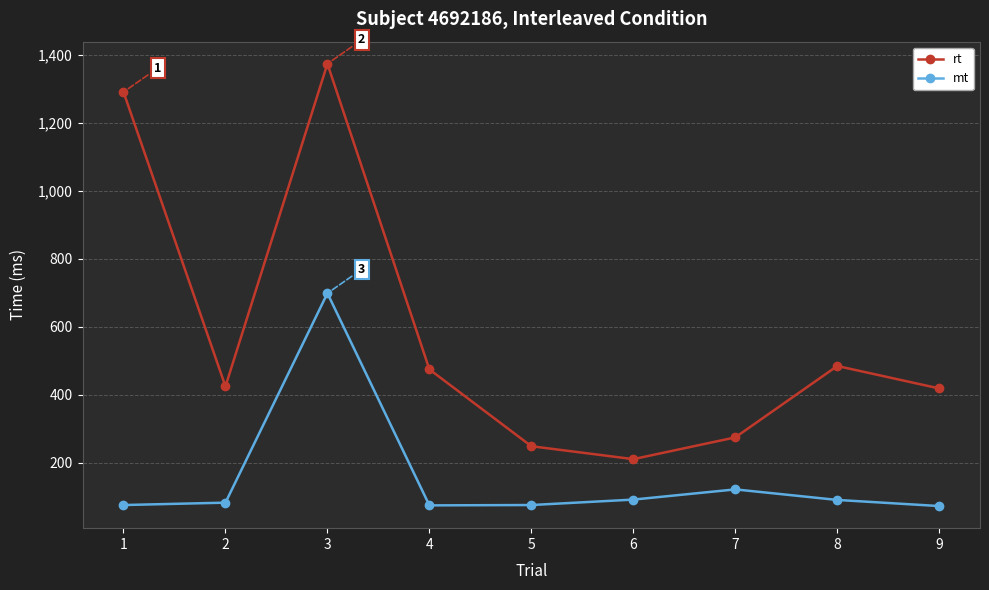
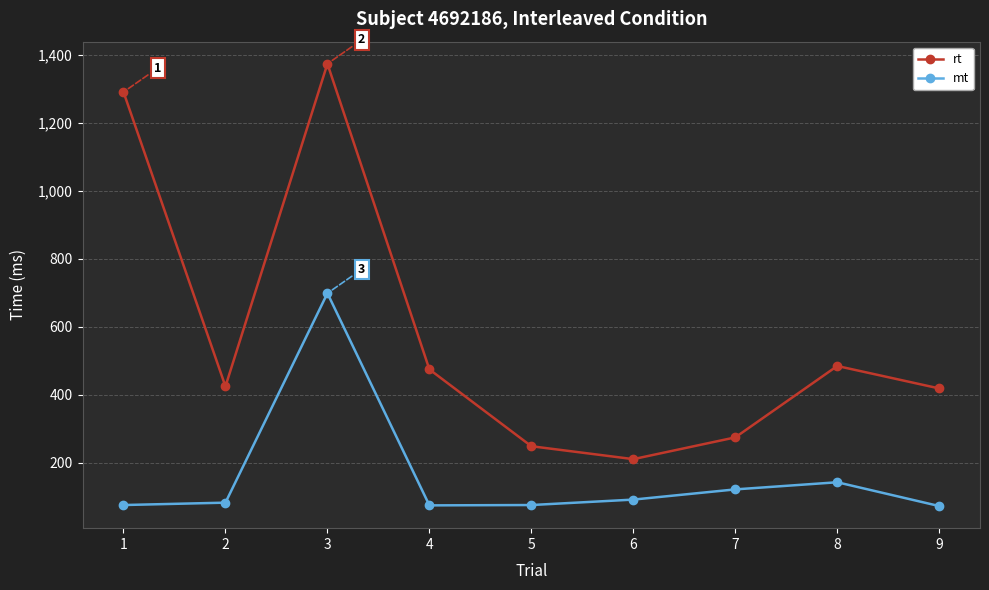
mt, 8: 90 -> 140
